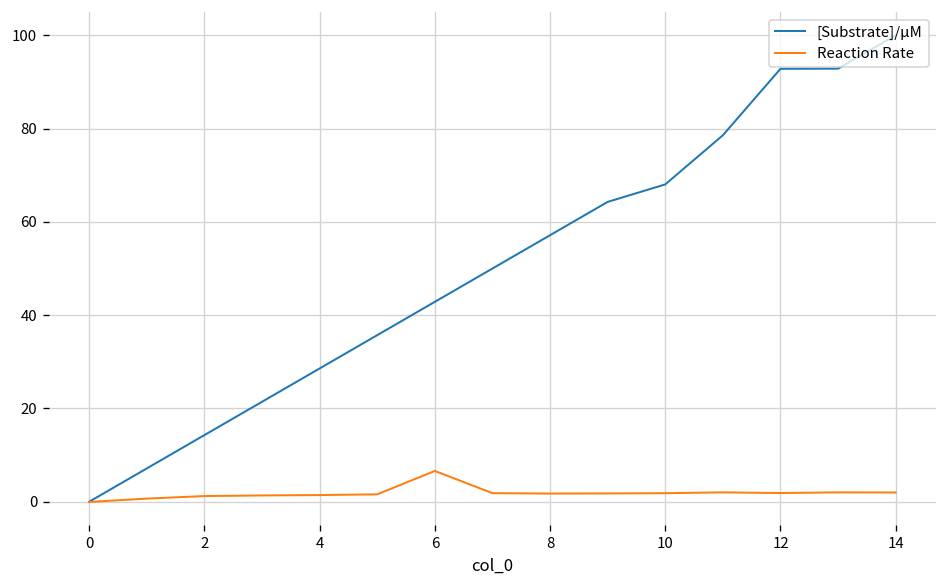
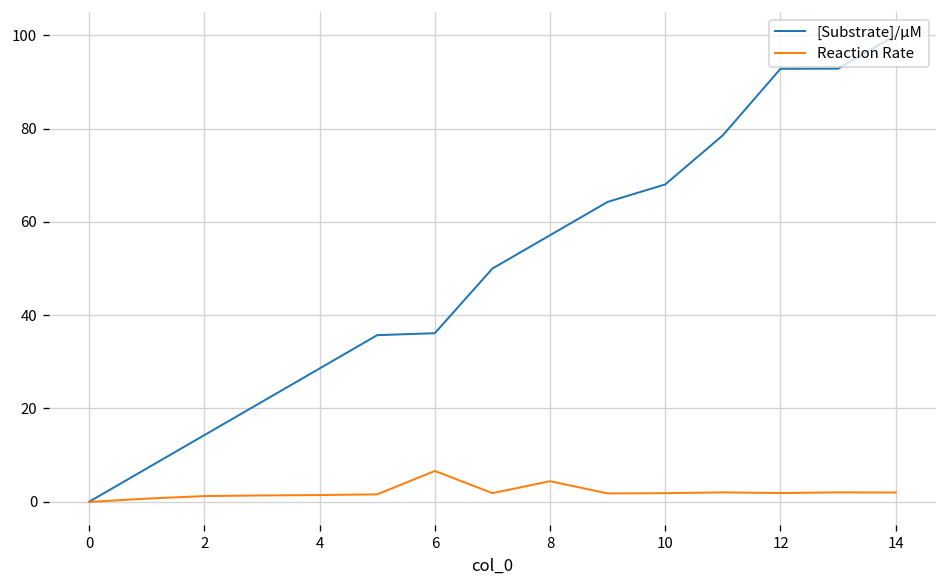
[Substrate]/µM, 6: 43 -> 36
Reaction Rate, 8: 2 -> 4
